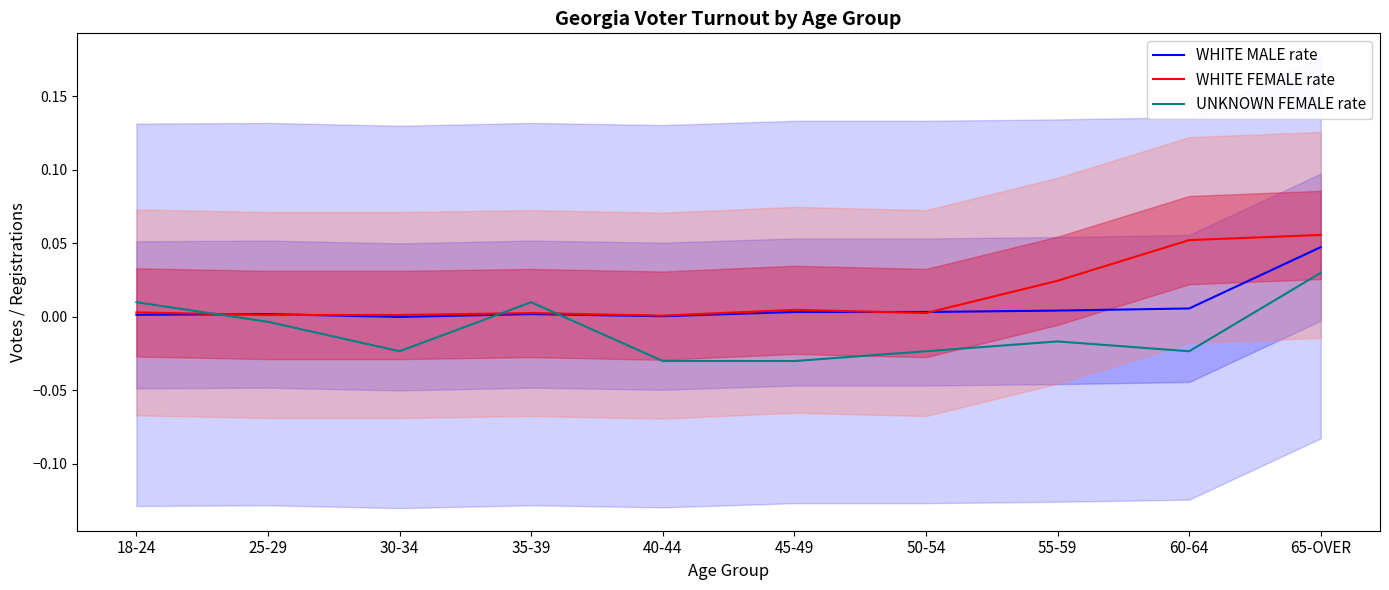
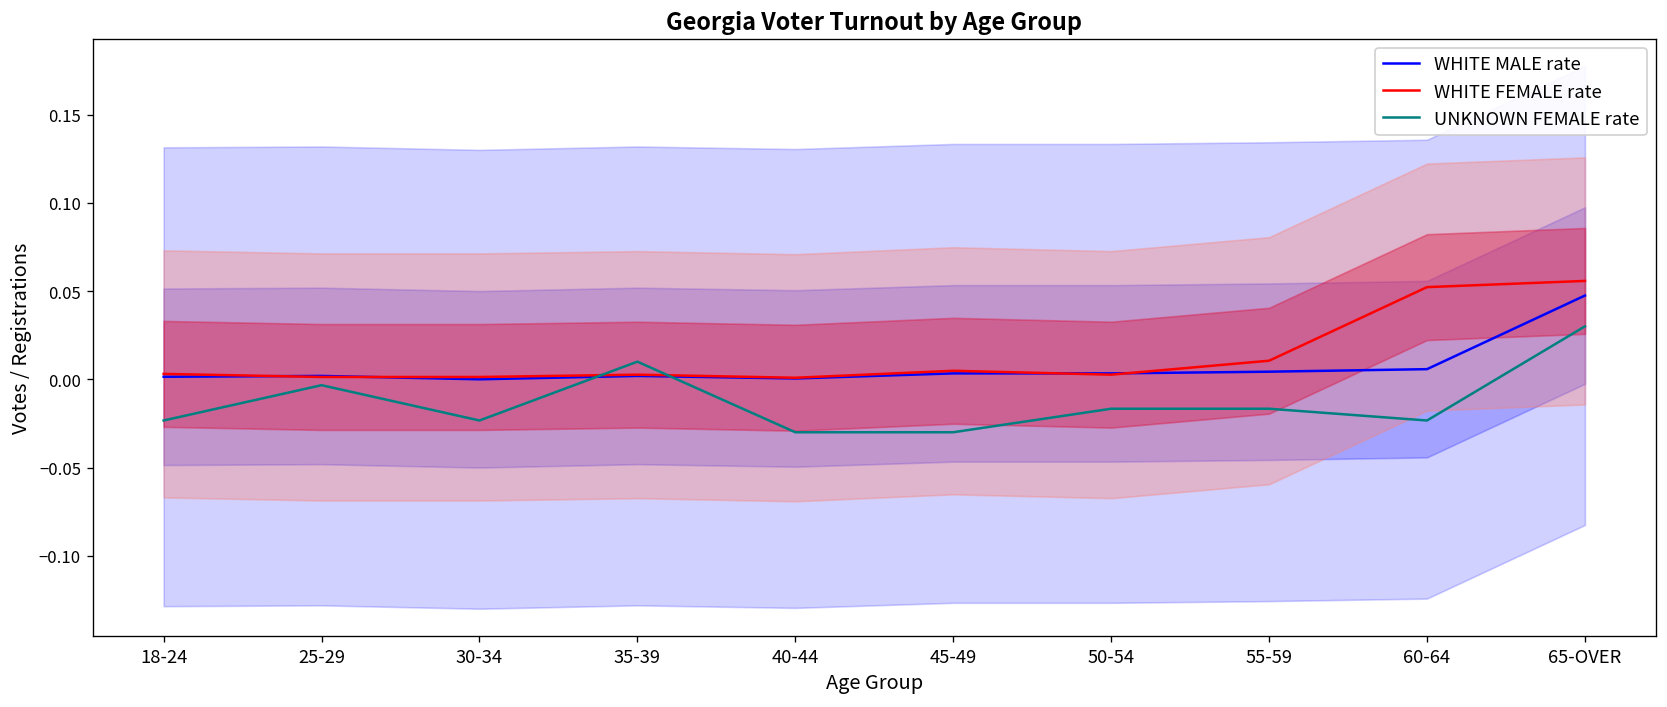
UNKNOWN FEMALE rate, 18-24: 0.010 -> -0.023
UNKNOWN FEMALE rate, 50-54: -0.023 -> -0.017
WHITE FEMALE rate, 55-59: 0.025 -> 0.011
